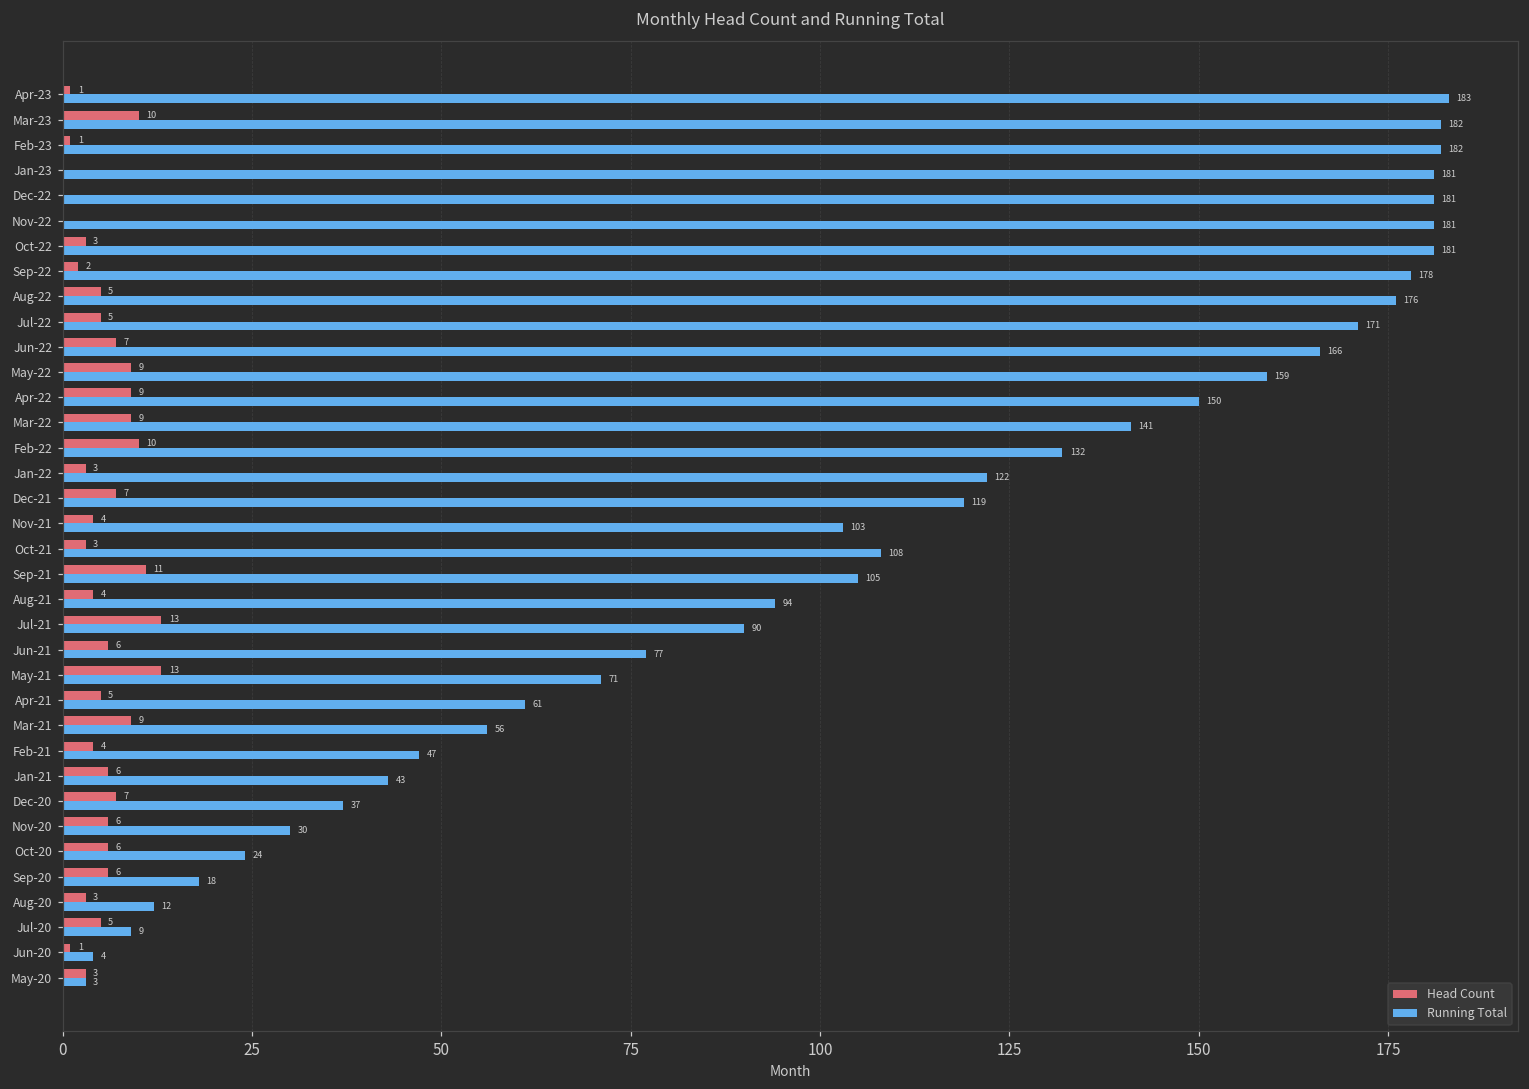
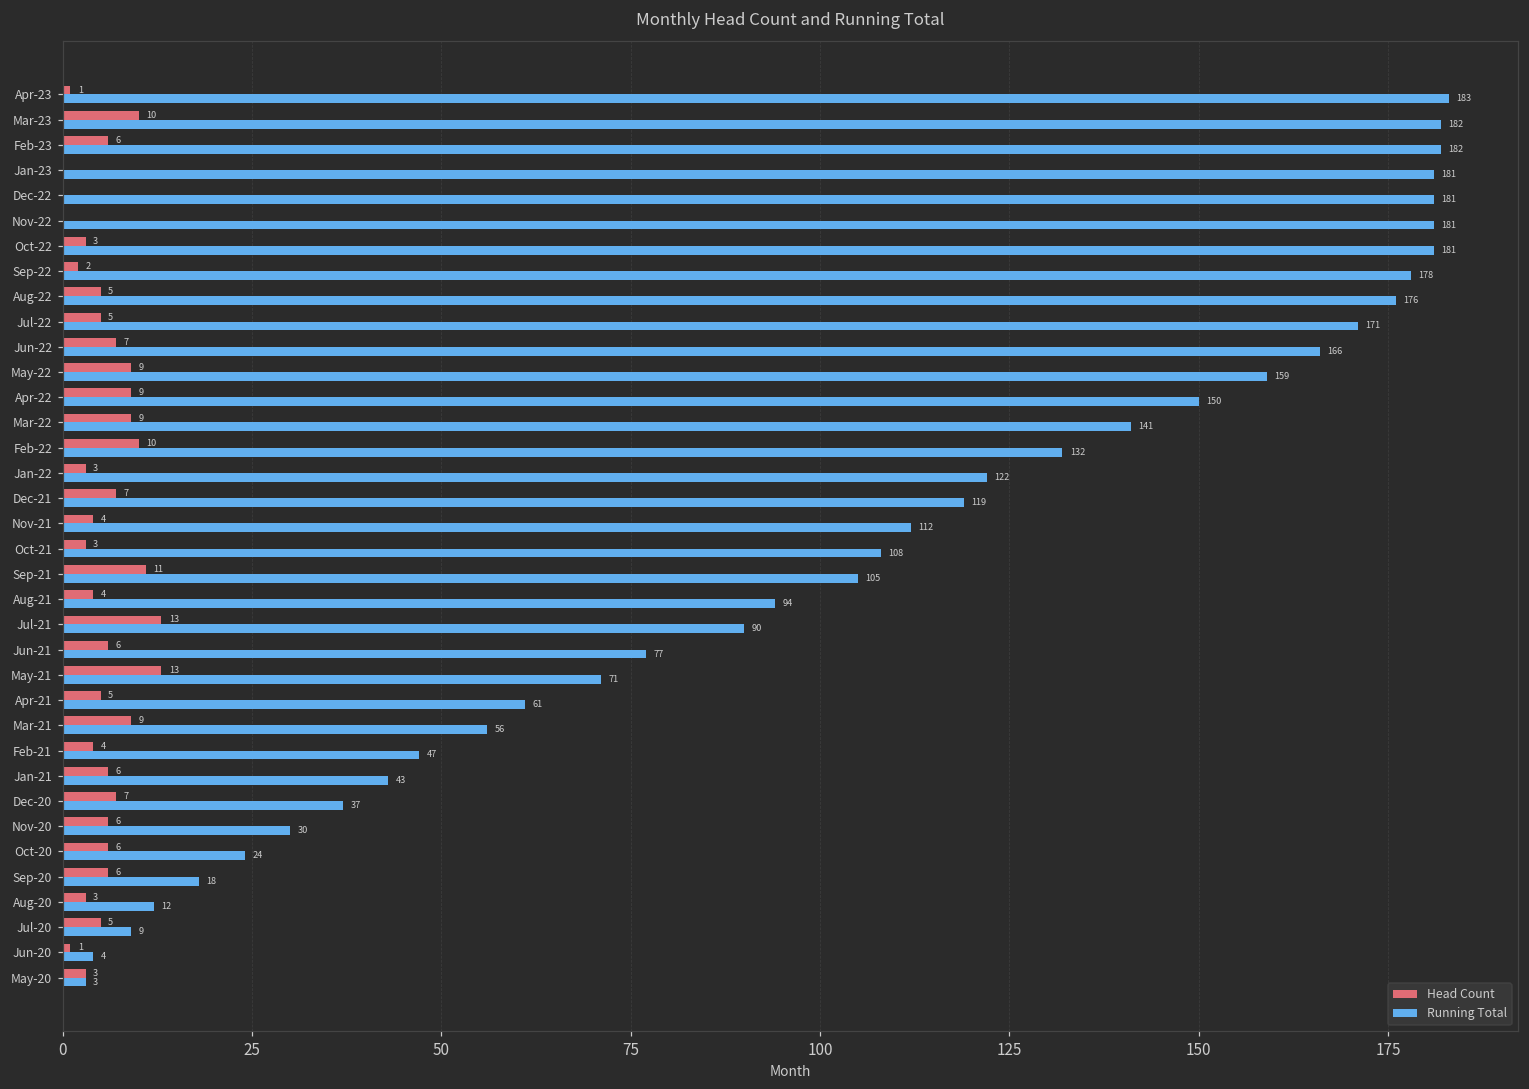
Head Count, Feb-23: 1 -> 6
Running Total, Nov-21: 103 -> 112
